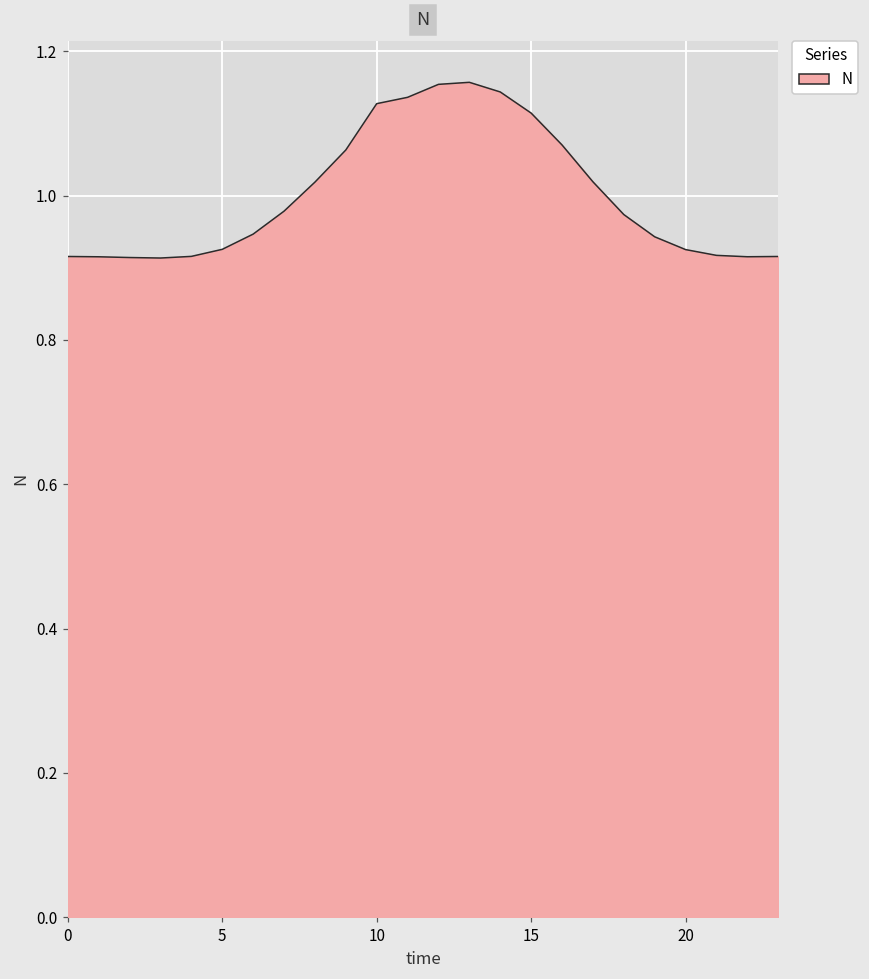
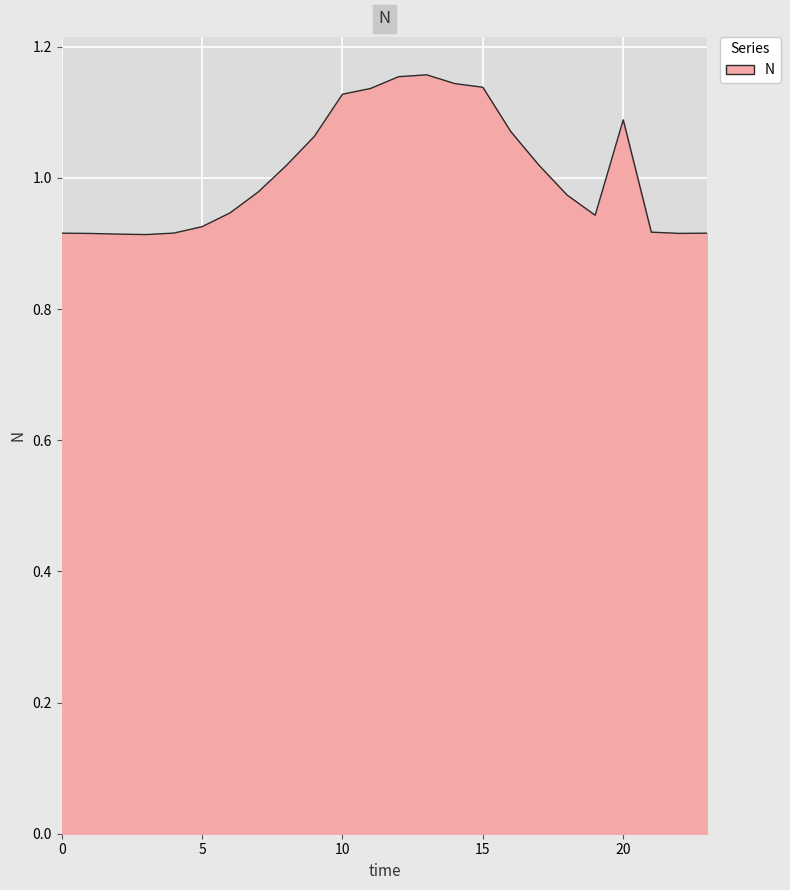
15: 1.11 -> 1.14
20: 0.93 -> 1.09
